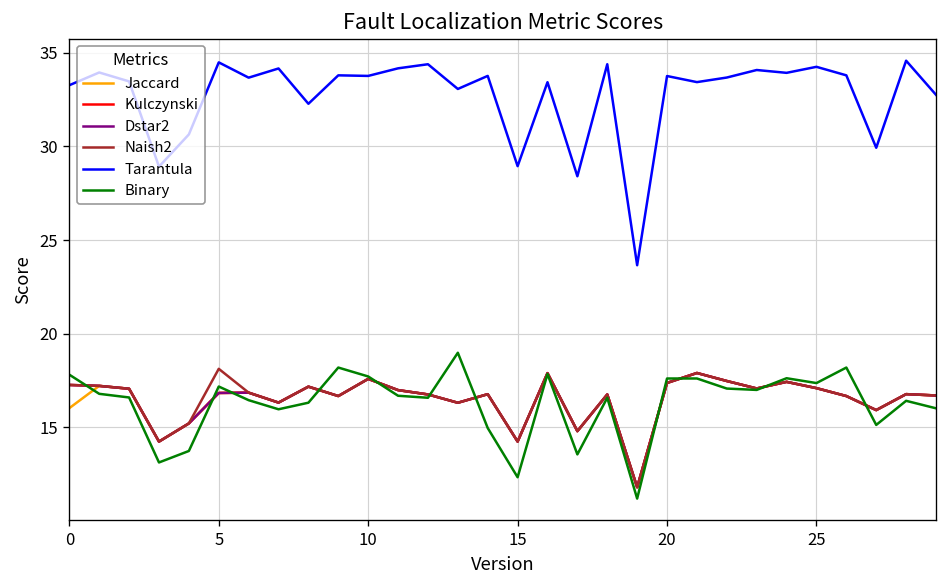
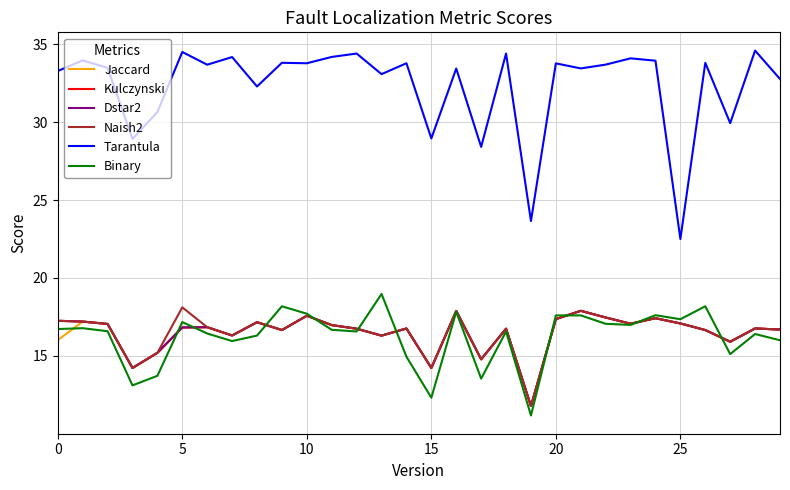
Binary, 0: 17.8 -> 16.7
Tarantula, 25: 34.3 -> 22.5
